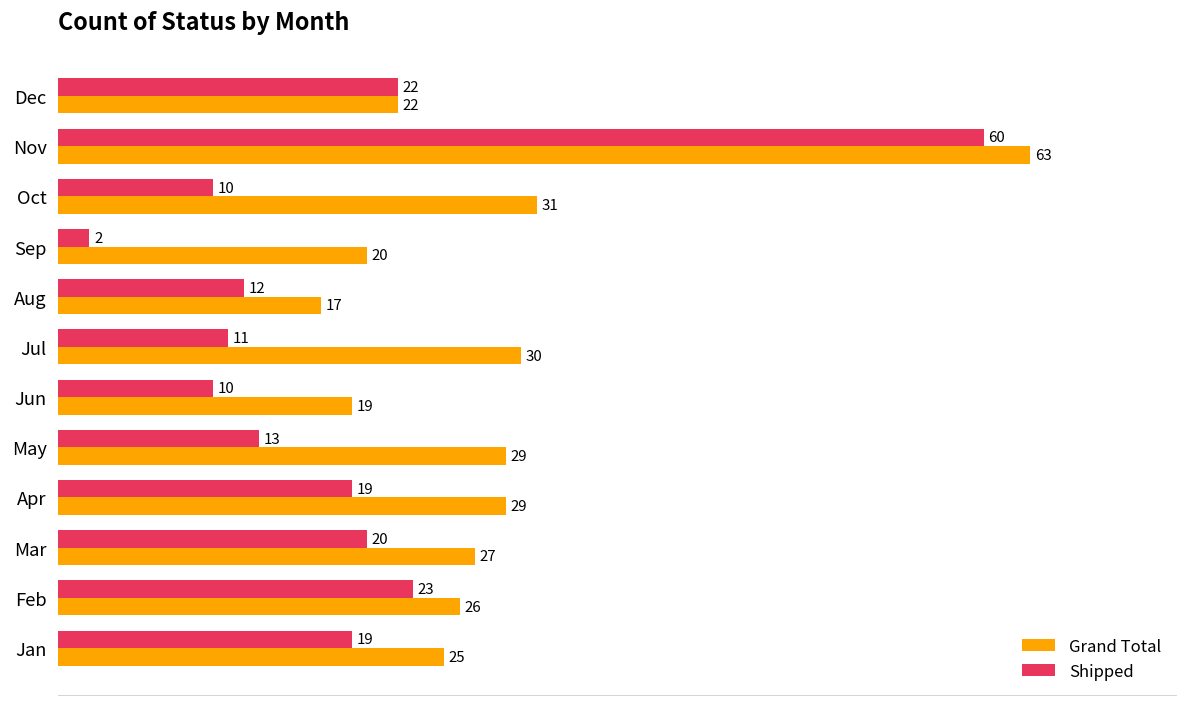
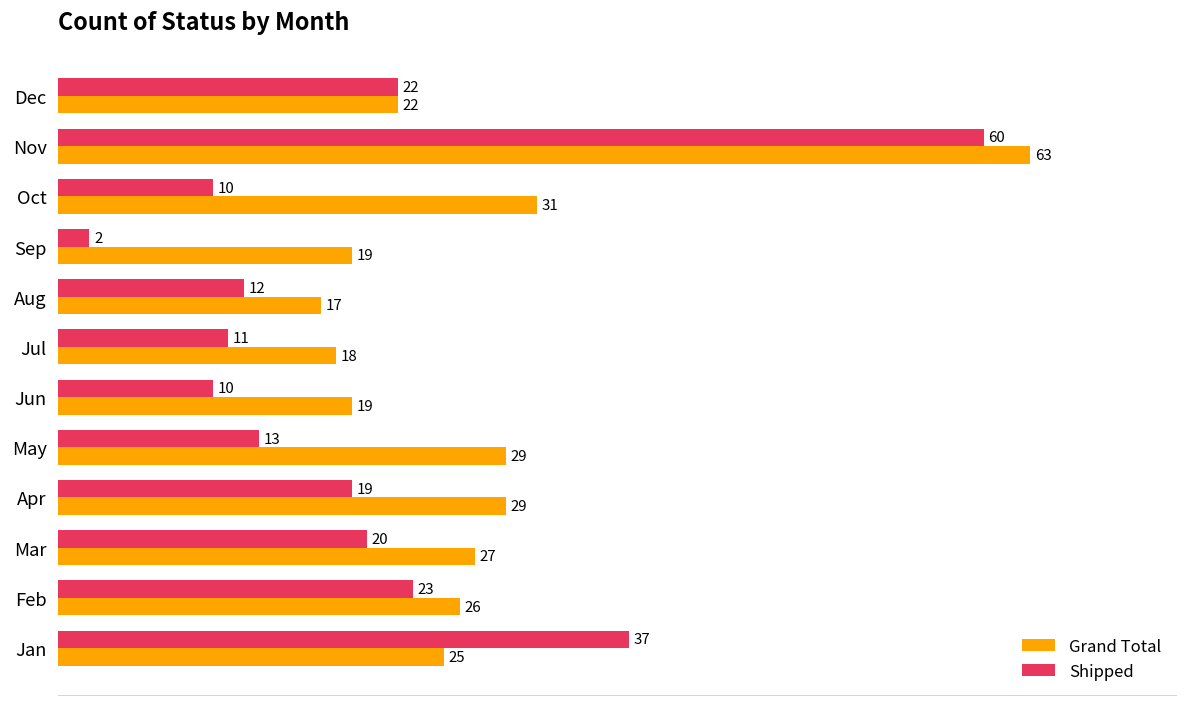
Grand Total, Sep: 20 -> 19
Grand Total, Jul: 30 -> 18
Shipped, Jan: 19 -> 37
